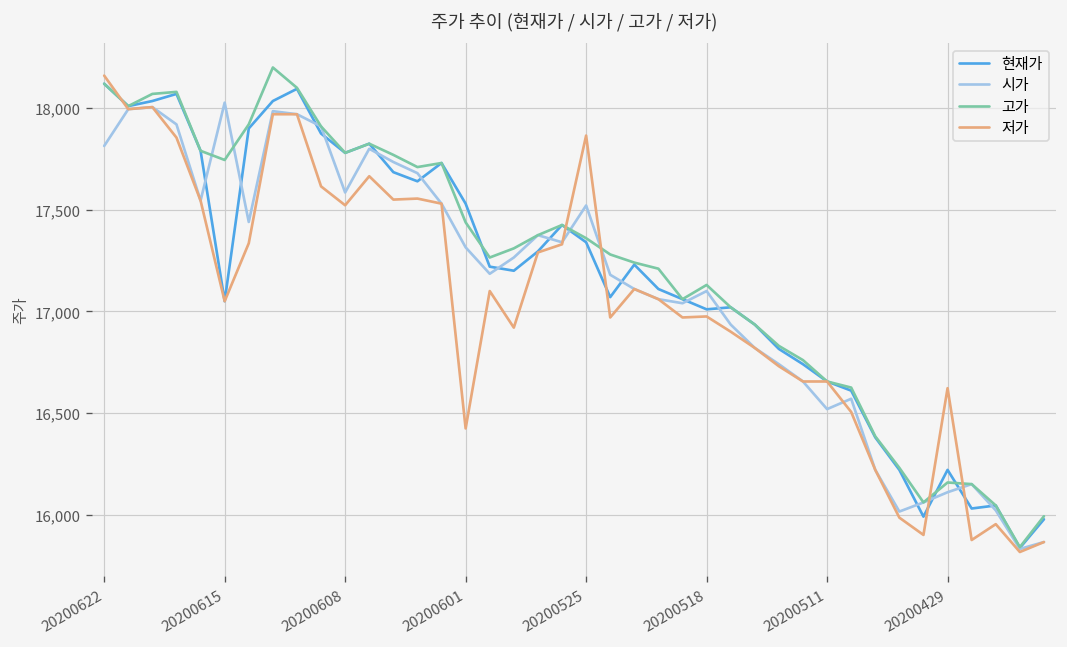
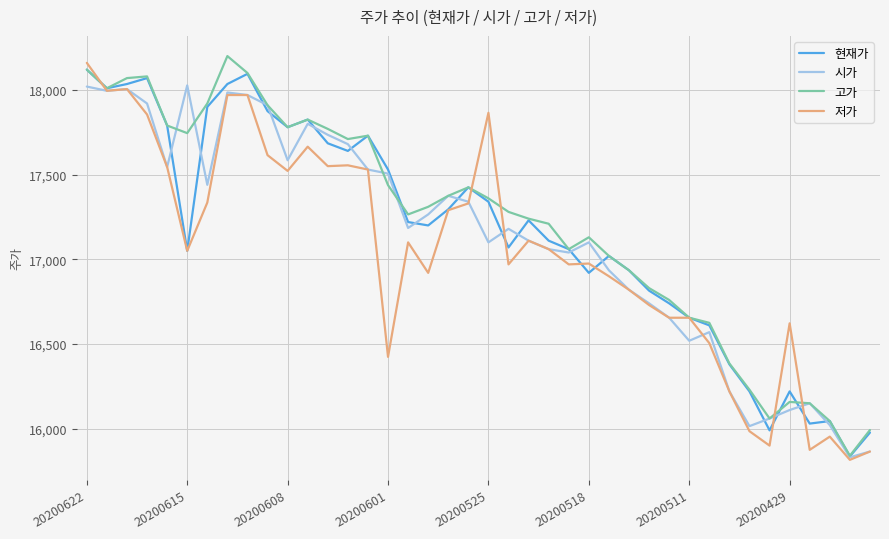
시가, 20200622: 17,810 -> 18,020
시가, 20200601: 17,320 -> 17,510
시가, 20200525: 17,520 -> 17,100
현재가, 20200518: 17,010 -> 16,920
